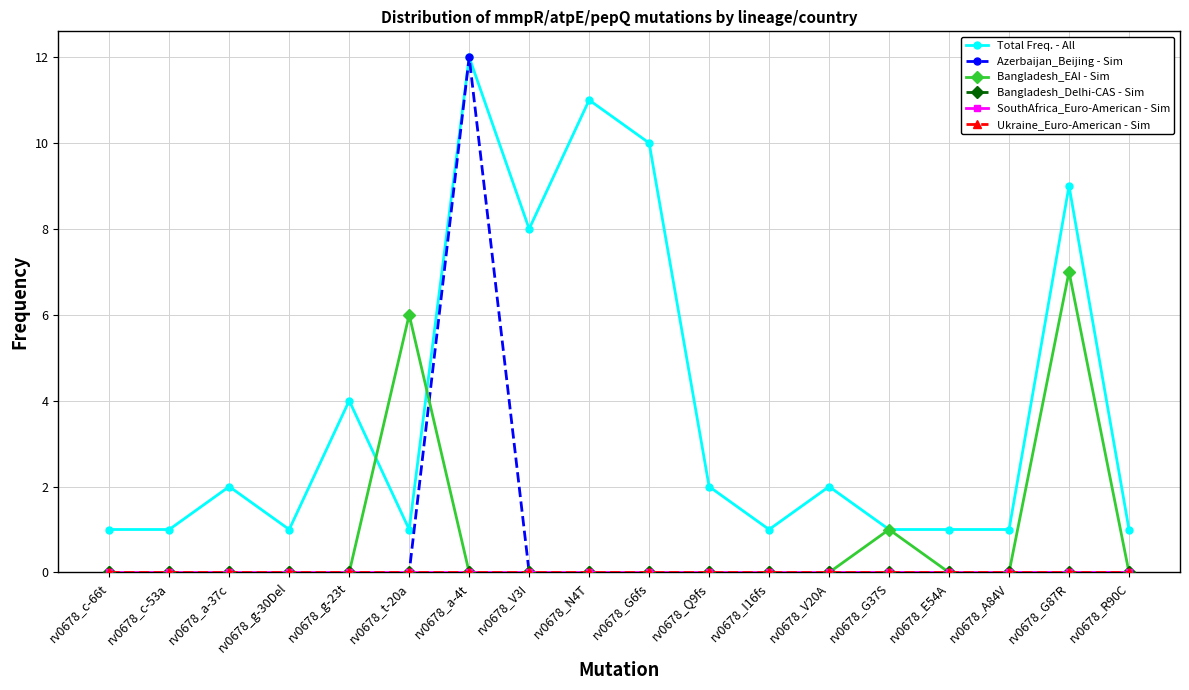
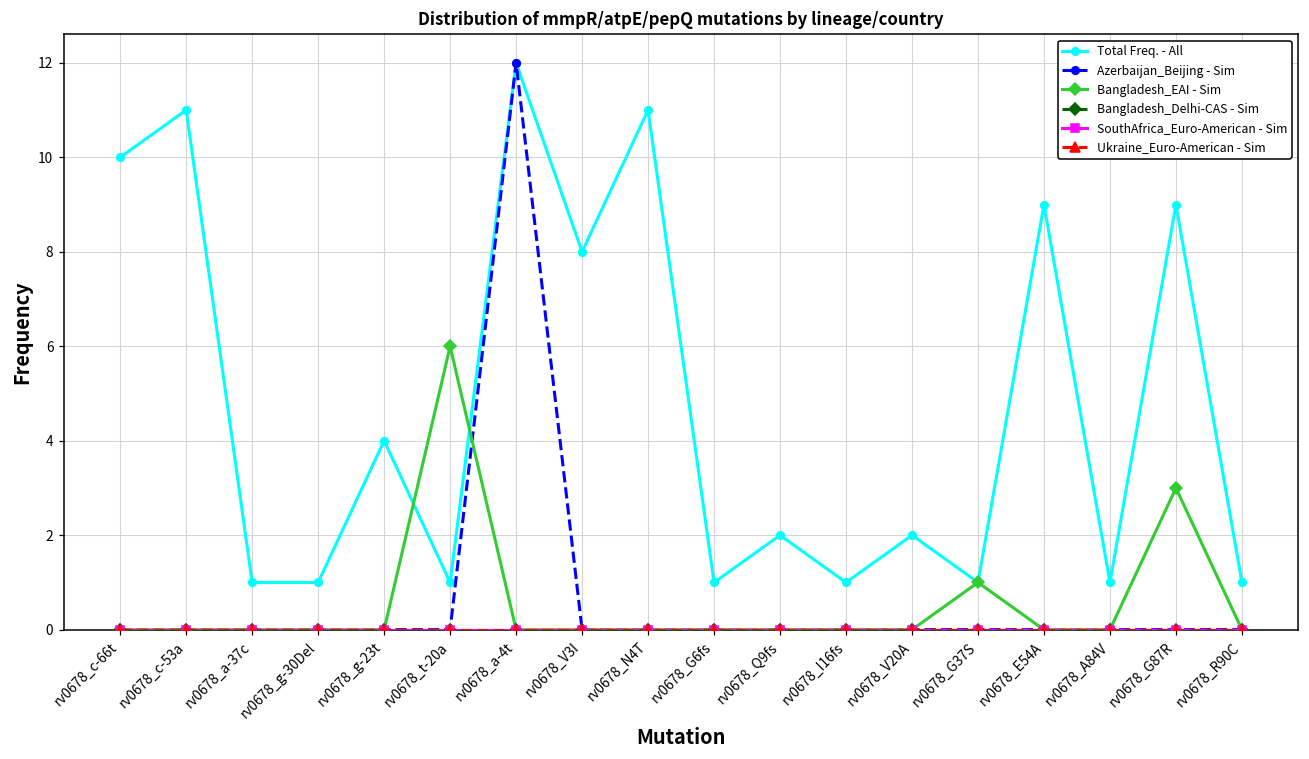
Total Freq. - All, rv0678_c-66t: 1 -> 10
Total Freq. - All, rv0678_c-53a: 1 -> 11
Total Freq. - All, rv0678_a-37c: 2 -> 1
Total Freq. - All, rv0678_G6fs: 10 -> 1
Total Freq. - All, rv0678_E54A: 1 -> 9
Bangladesh_EAI - Sim, rv0678_G87R: 7 -> 3
